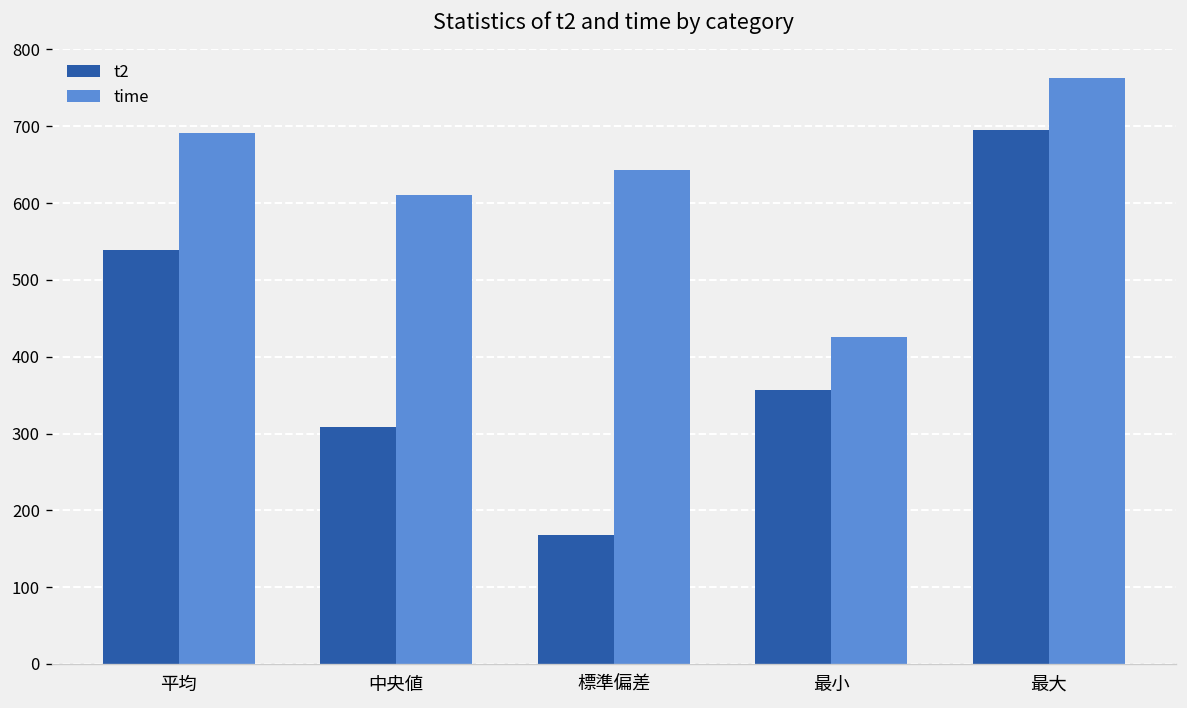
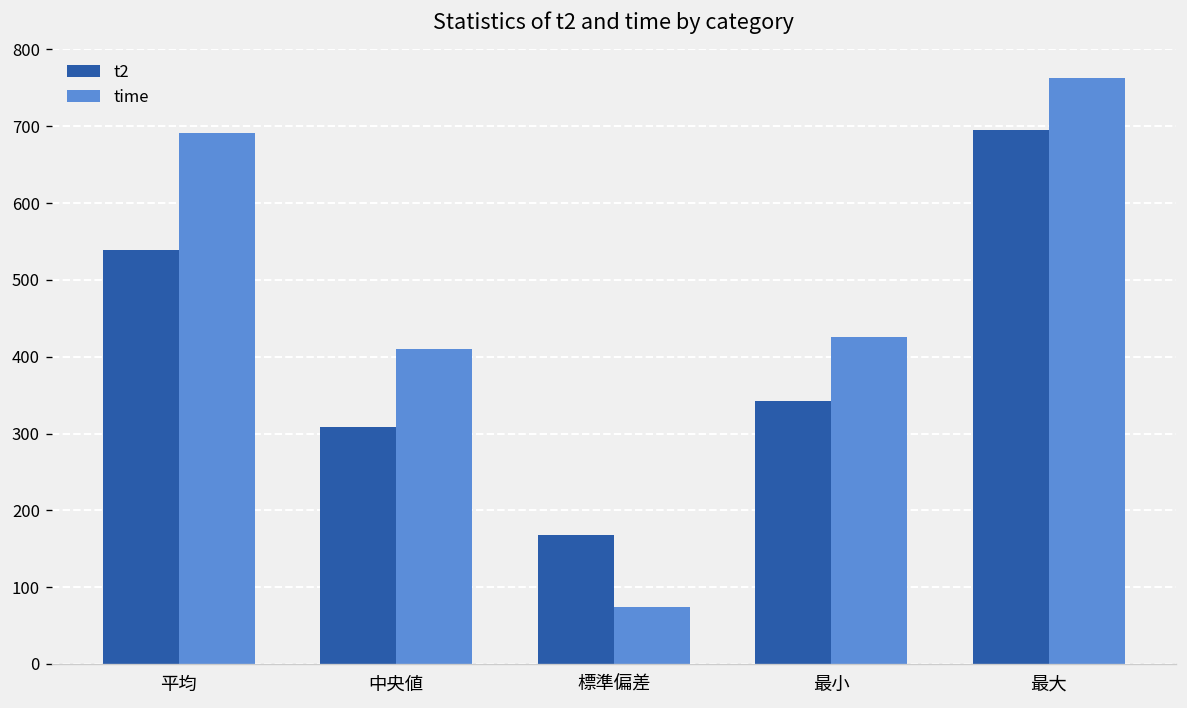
time, 中央値: 610 -> 410
time, 標準偏差: 640 -> 70
t2, 最小: 360 -> 340
